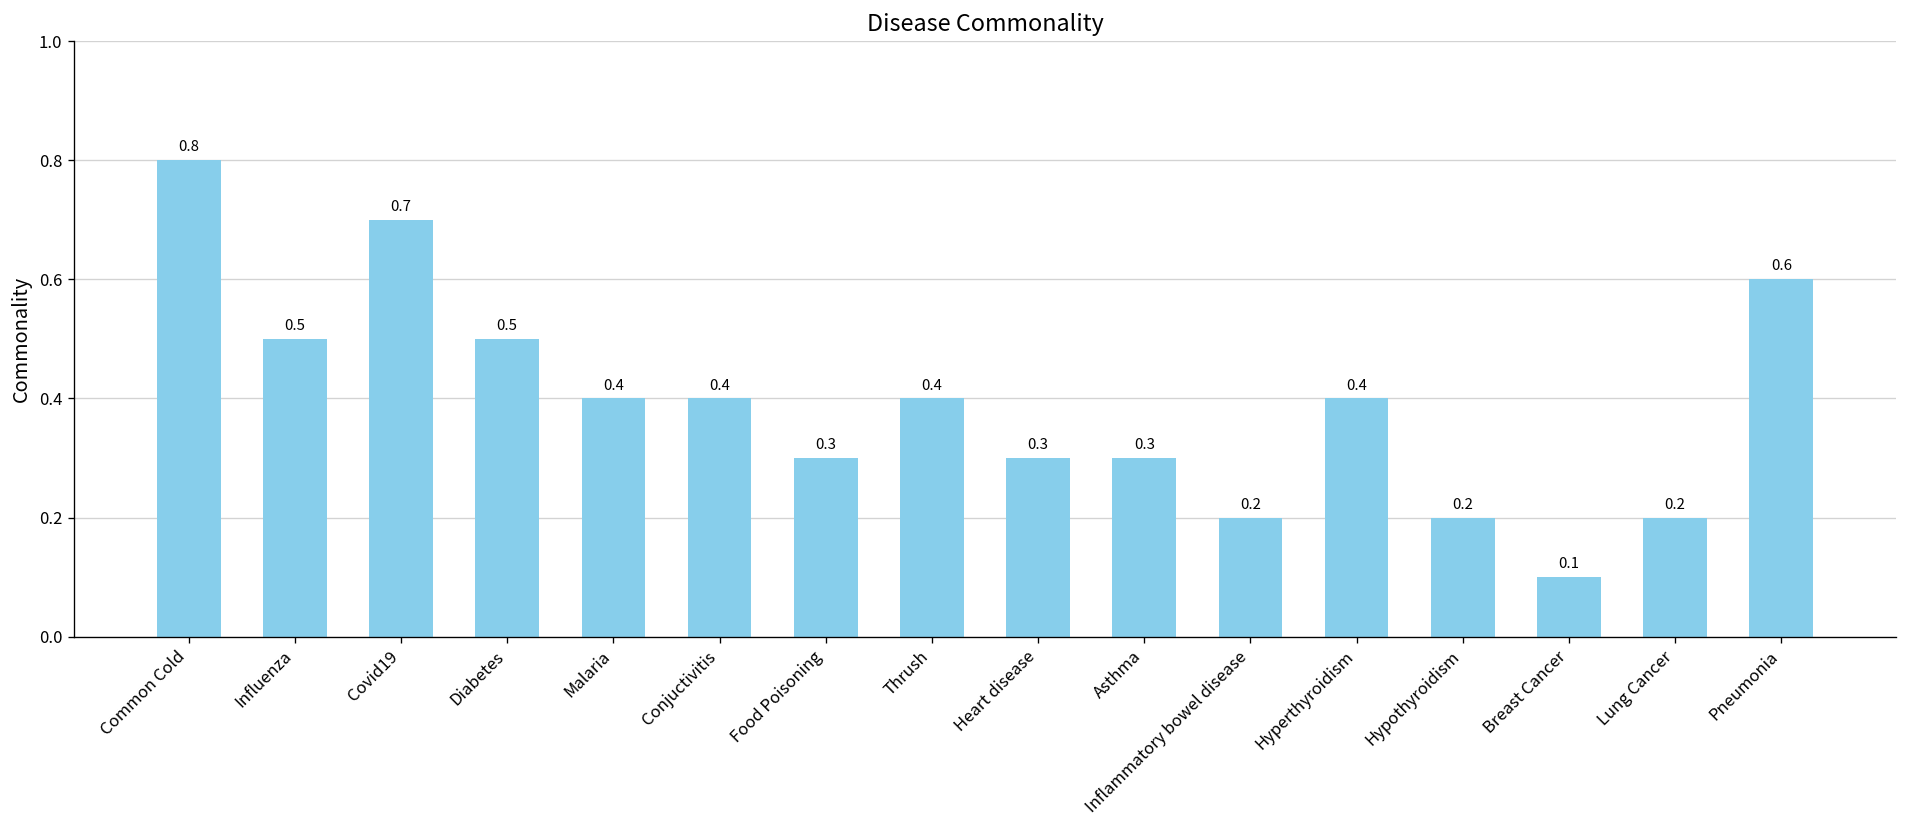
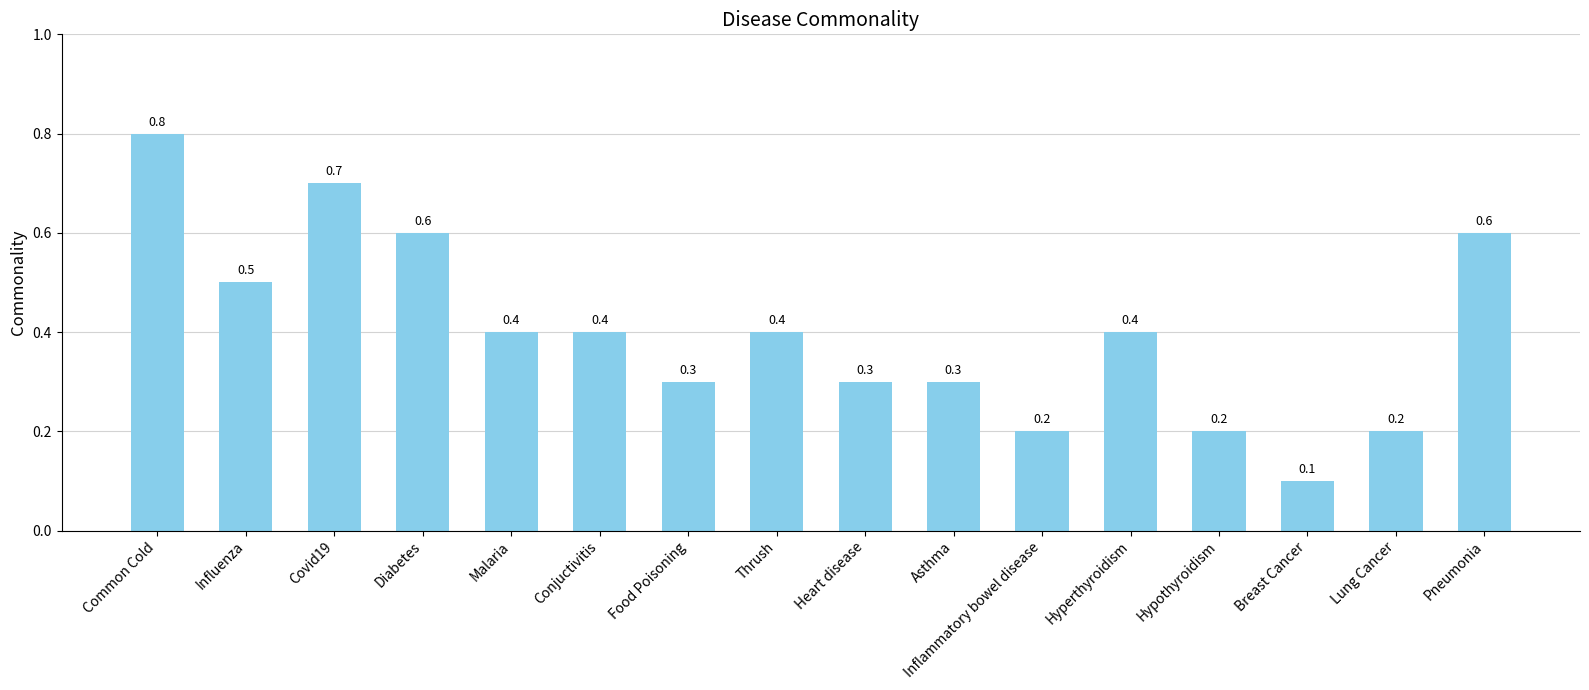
Diabetes: 0.5 -> 0.6
